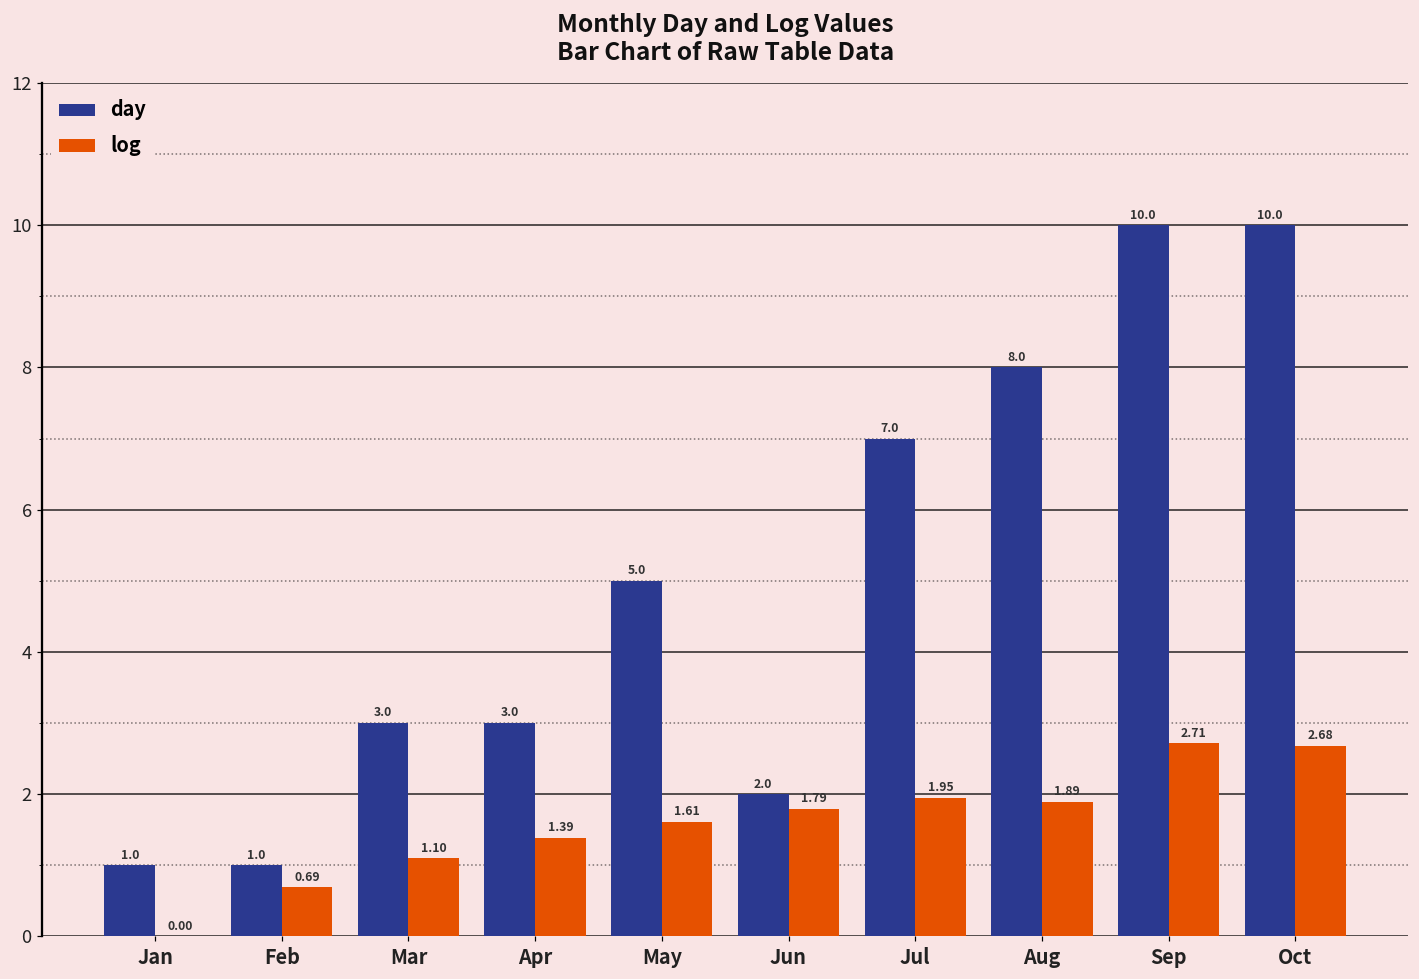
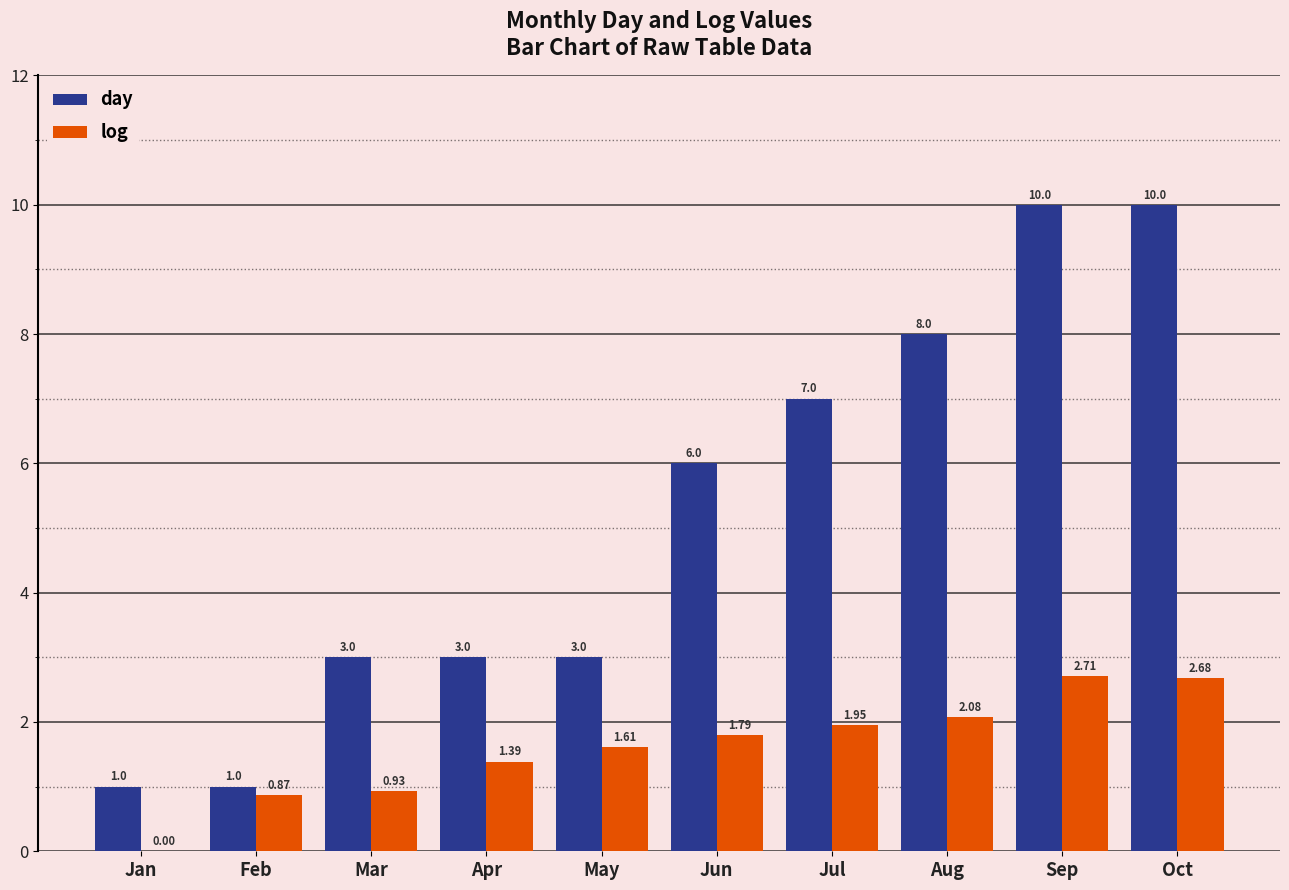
log, Feb: 0.69 -> 0.87
log, Mar: 1.10 -> 0.93
day, May: 5.0 -> 3.0
day, Jun: 2.0 -> 6.0
log, Aug: 1.89 -> 2.08
